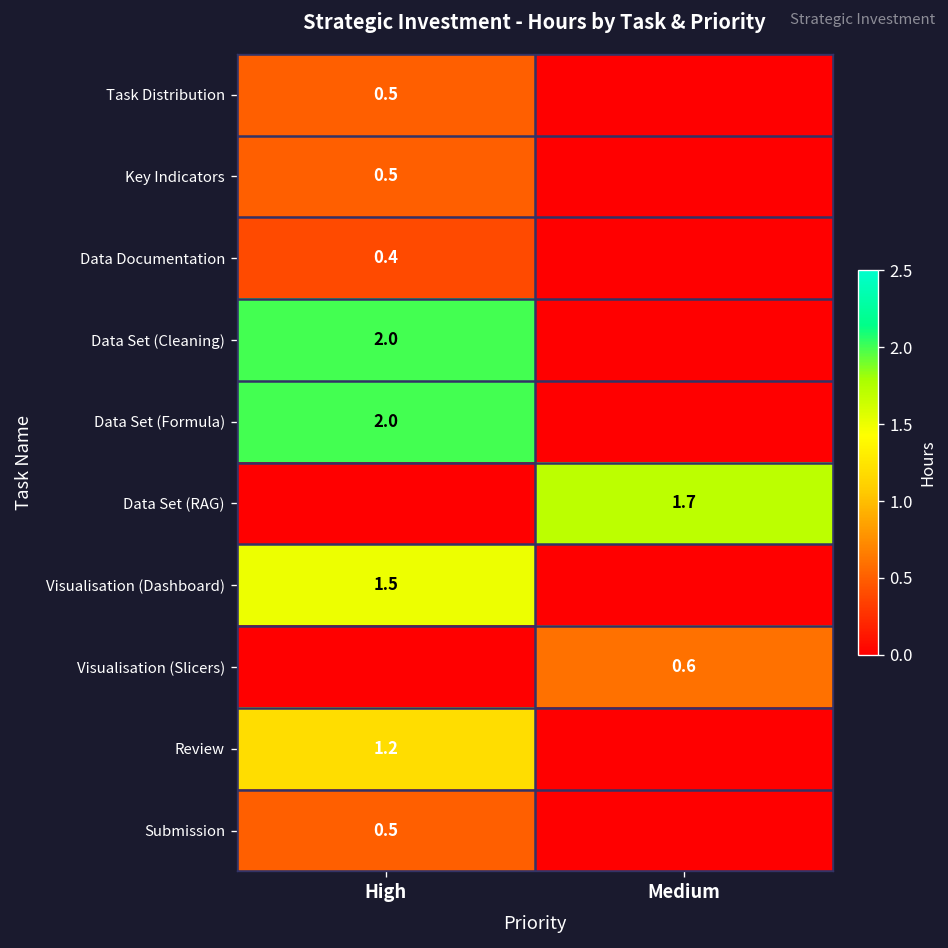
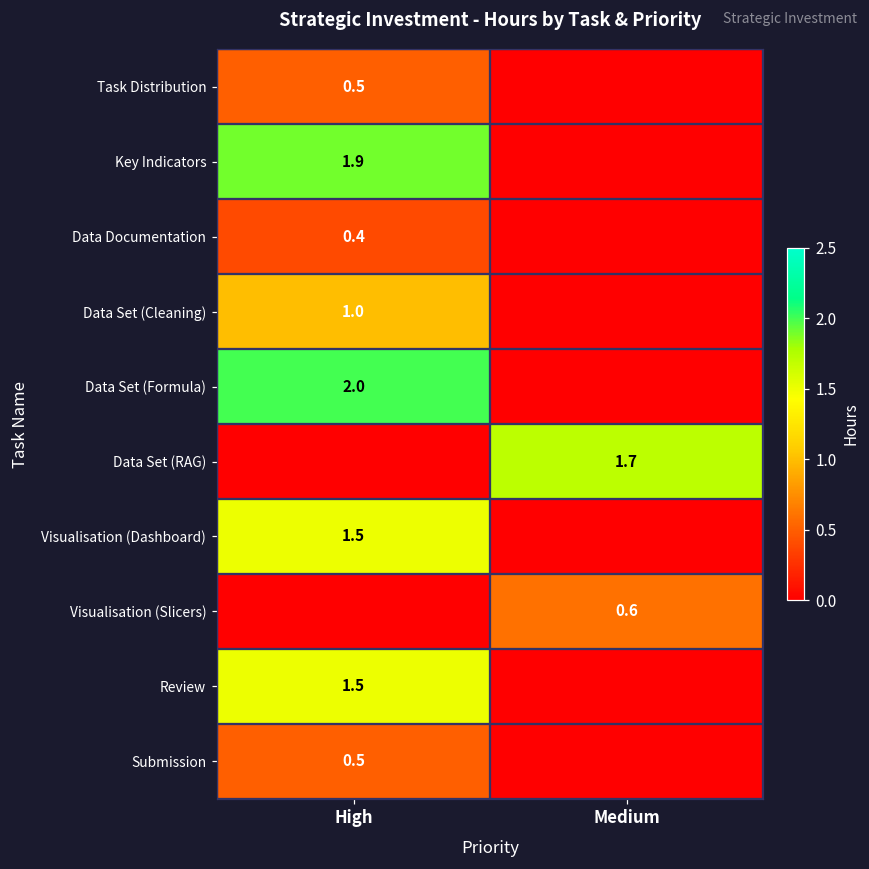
Key Indicators, High: 0.5 -> 1.9
Data Set (Cleaning), High: 2.0 -> 1.0
Review, High: 1.2 -> 1.5
